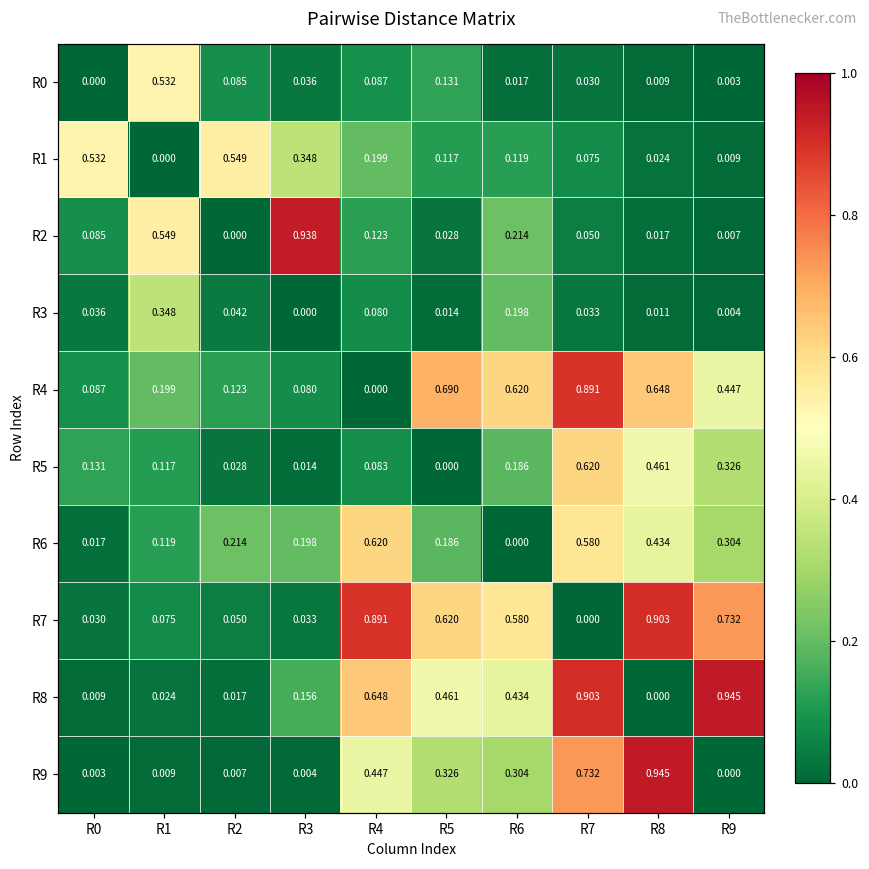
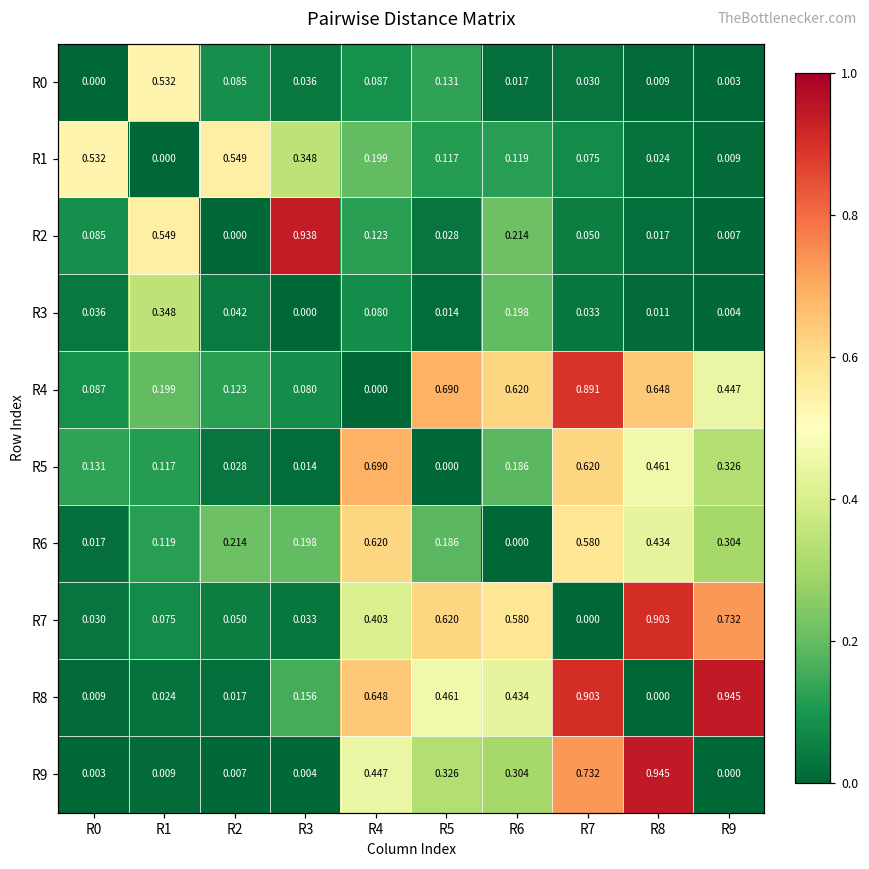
R5, R4: 0.083 -> 0.690
R7, R4: 0.891 -> 0.403
